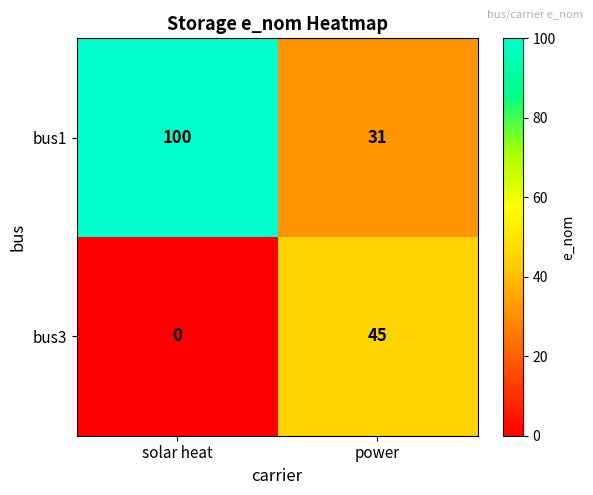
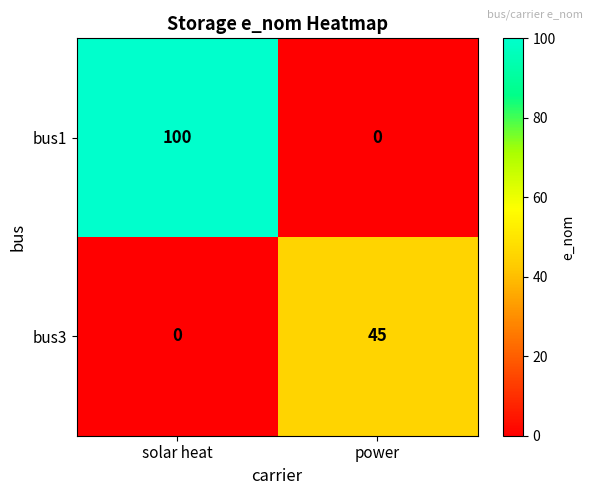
bus1, power: 31 -> 0
